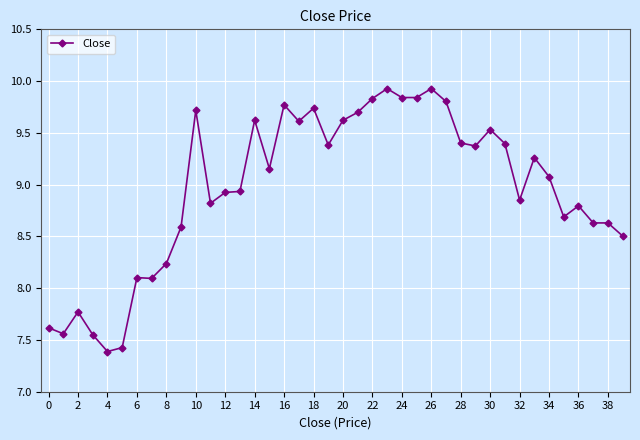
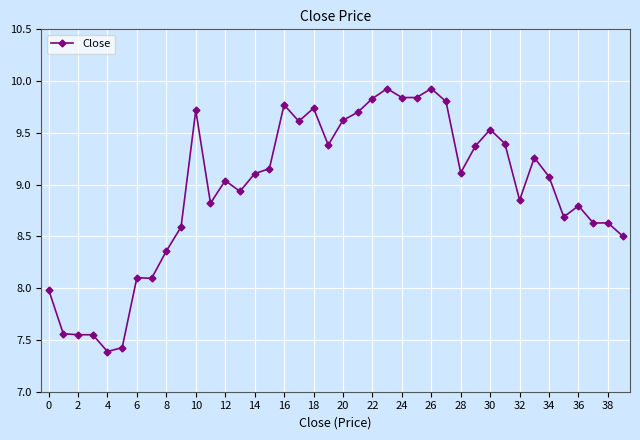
0: 7.62 -> 7.99
2: 7.77 -> 7.55
8: 8.24 -> 8.36
12: 8.92 -> 9.04
14: 9.62 -> 9.11
28: 9.40 -> 9.11
